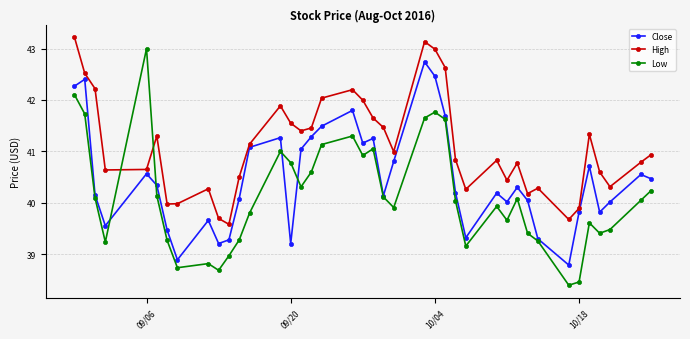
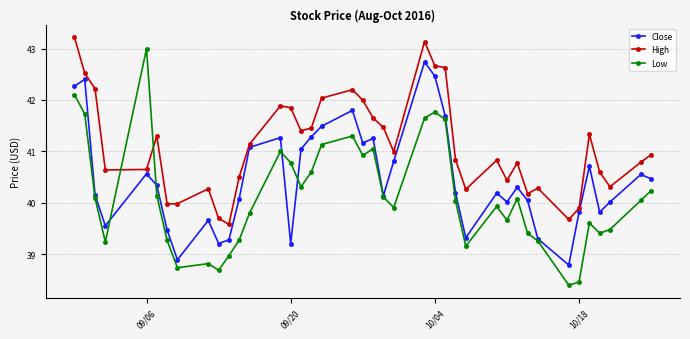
High, 09/20: 41.5 -> 41.8
High, 10/04: 43.0 -> 42.7
